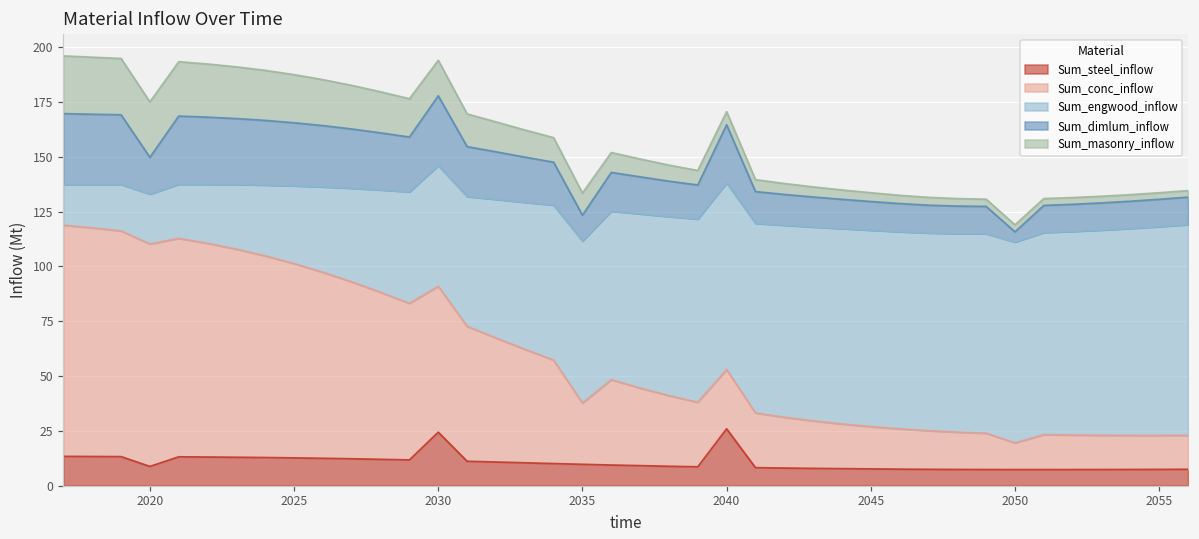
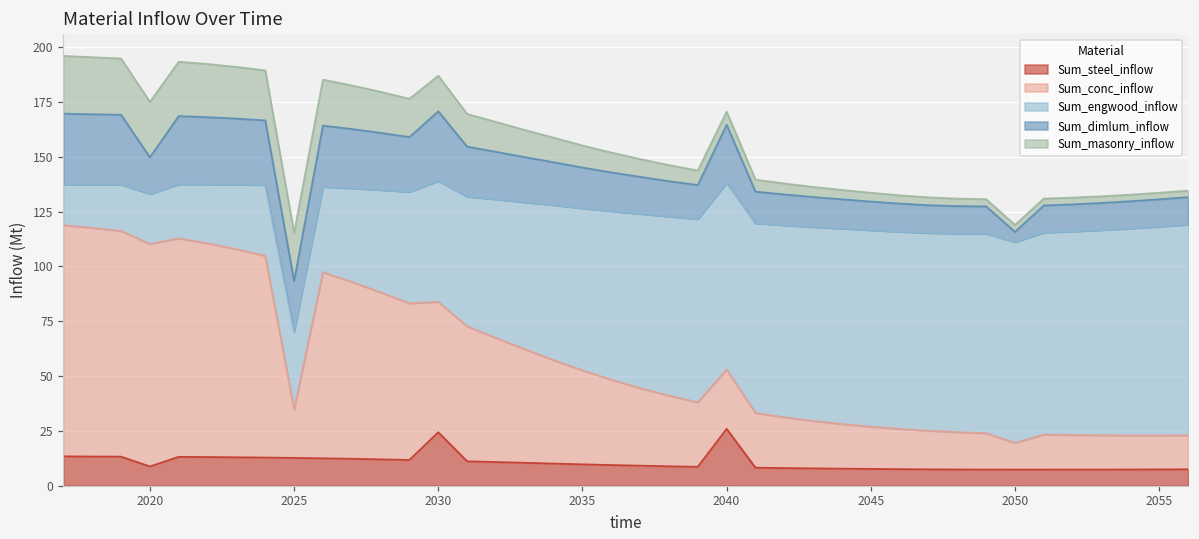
Sum_conc_inflow, 2025: 89 -> 22
Sum_dimlum_inflow, 2025: 29 -> 23
Sum_conc_inflow, 2030: 67 -> 59
Sum_conc_inflow, 2035: 28 -> 43
Sum_dimlum_inflow, 2035: 12 -> 19
